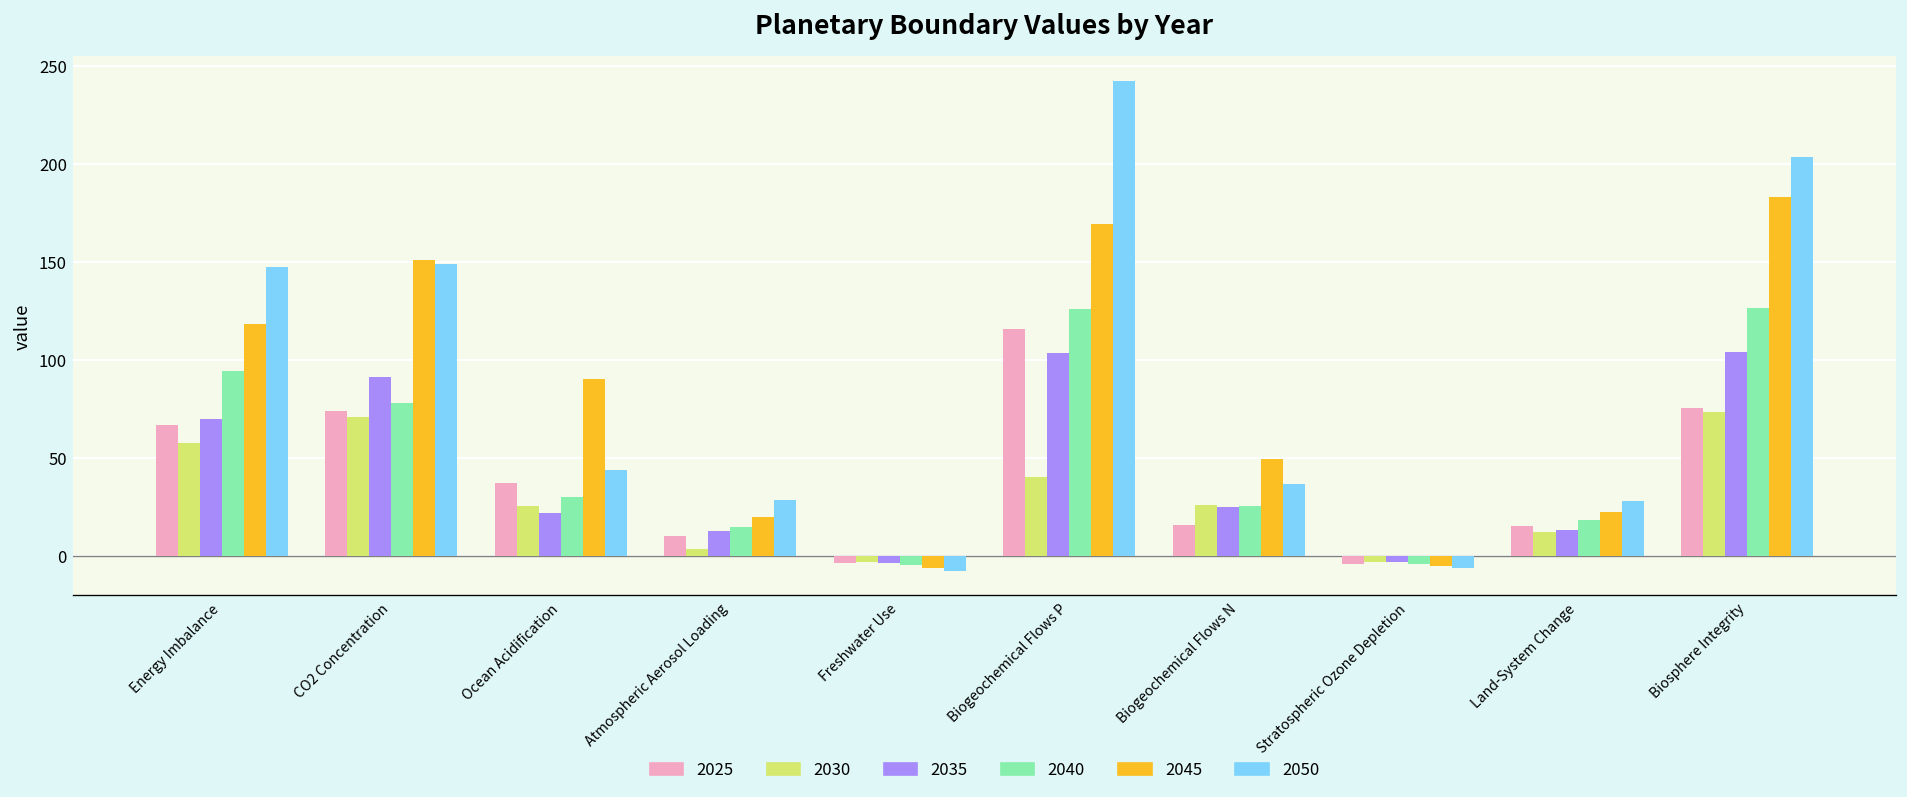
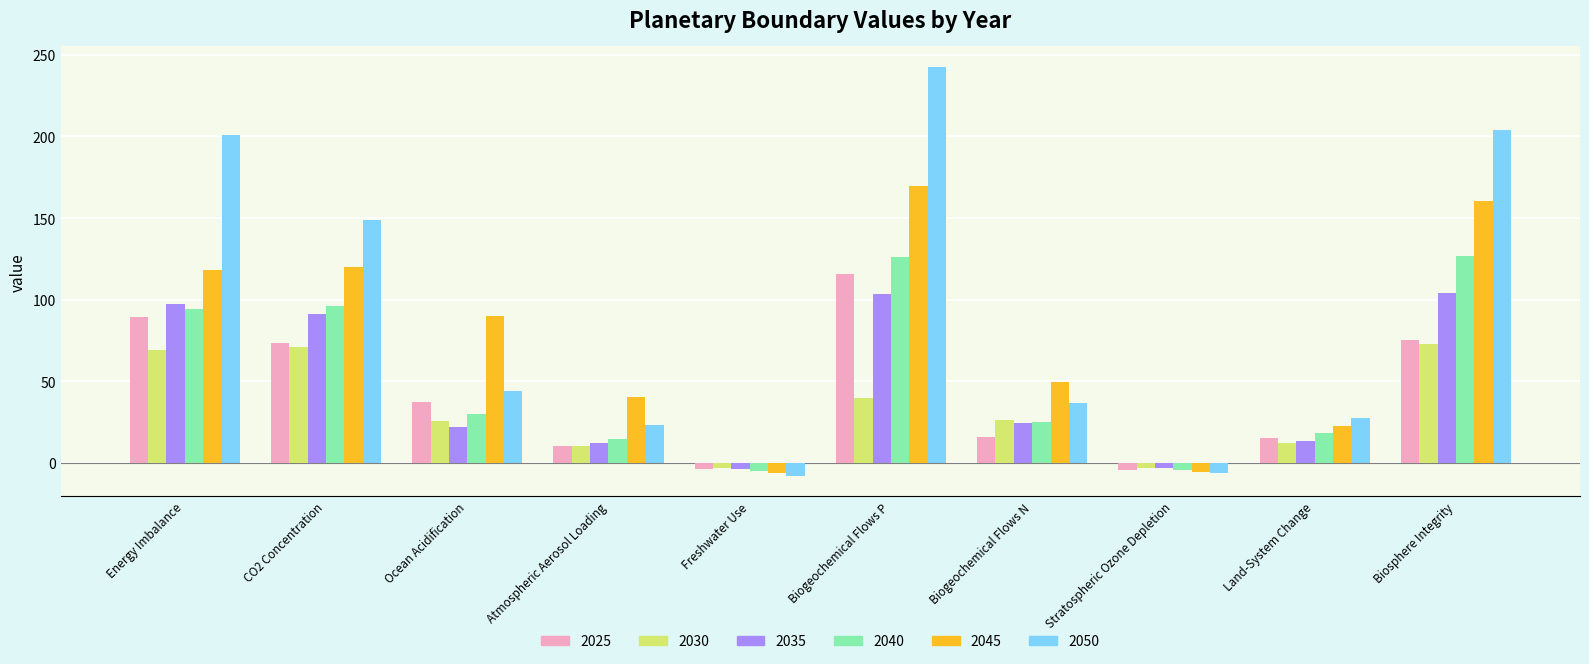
2025, Energy Imbalance: 67 -> 89
2030, Energy Imbalance: 58 -> 69
2035, Energy Imbalance: 70 -> 97
2050, Energy Imbalance: 147 -> 201
2040, CO2 Concentration: 78 -> 96
2045, CO2 Concentration: 151 -> 120
2030, Atmospheric Aerosol Loading: 4 -> 10
2045, Atmospheric Aerosol Loading: 20 -> 41
2050, Atmospheric Aerosol Loading: 28 -> 23
2045, Biosphere Integrity: 183 -> 160
